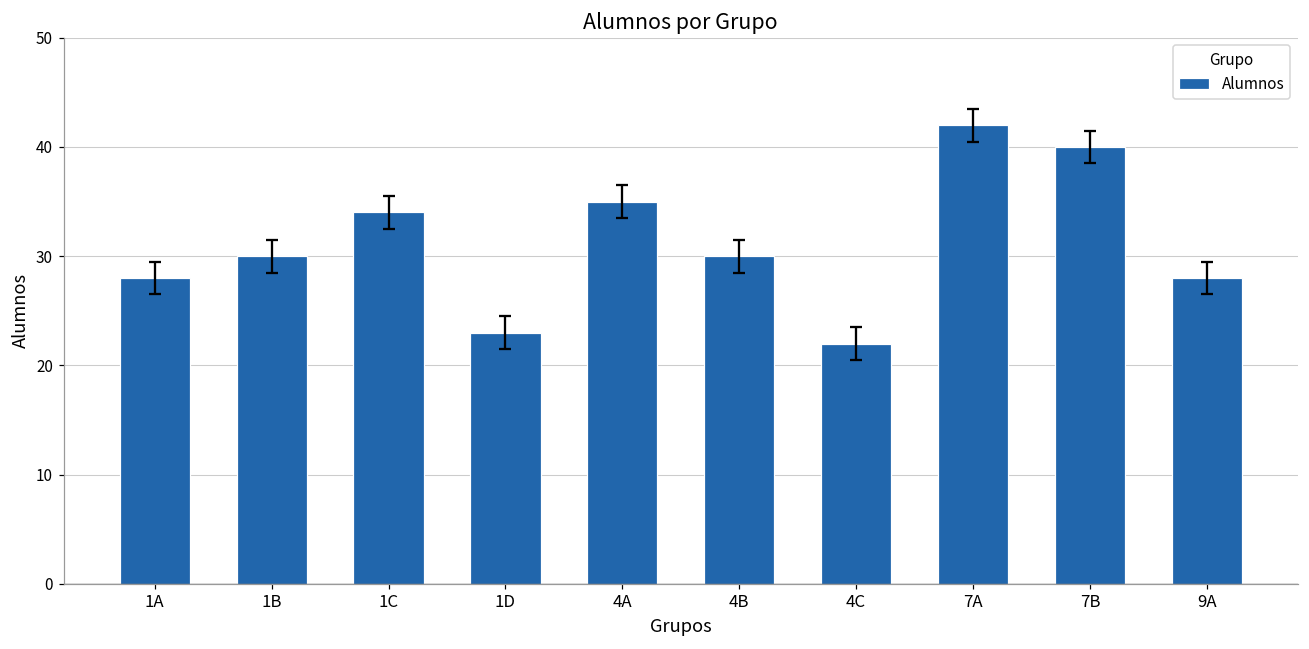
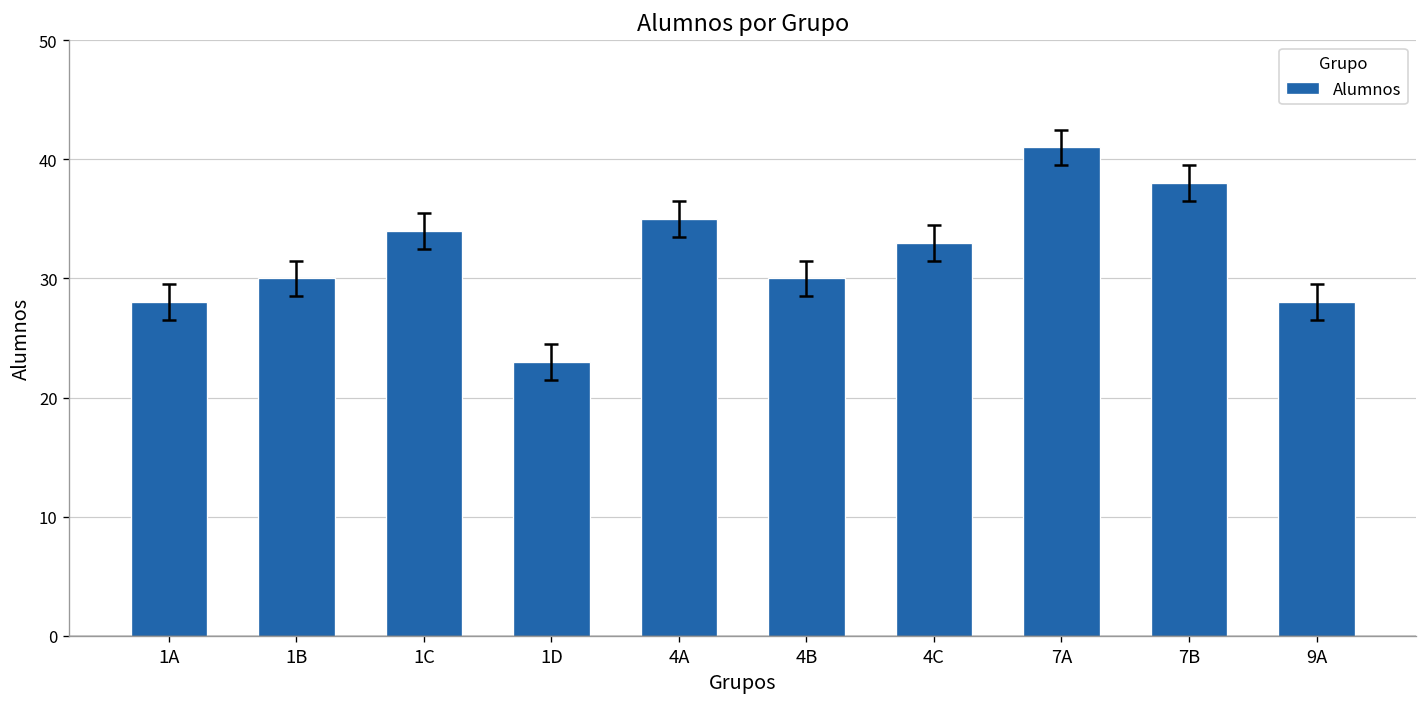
Alumnos, 4C: 22 -> 33
Alumnos, 7A: 42 -> 41
Alumnos, 7B: 40 -> 38
